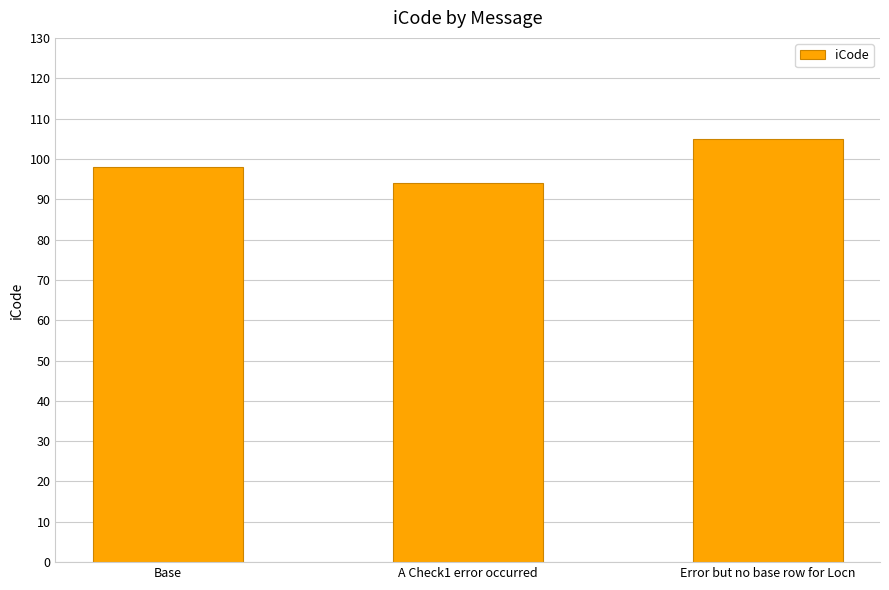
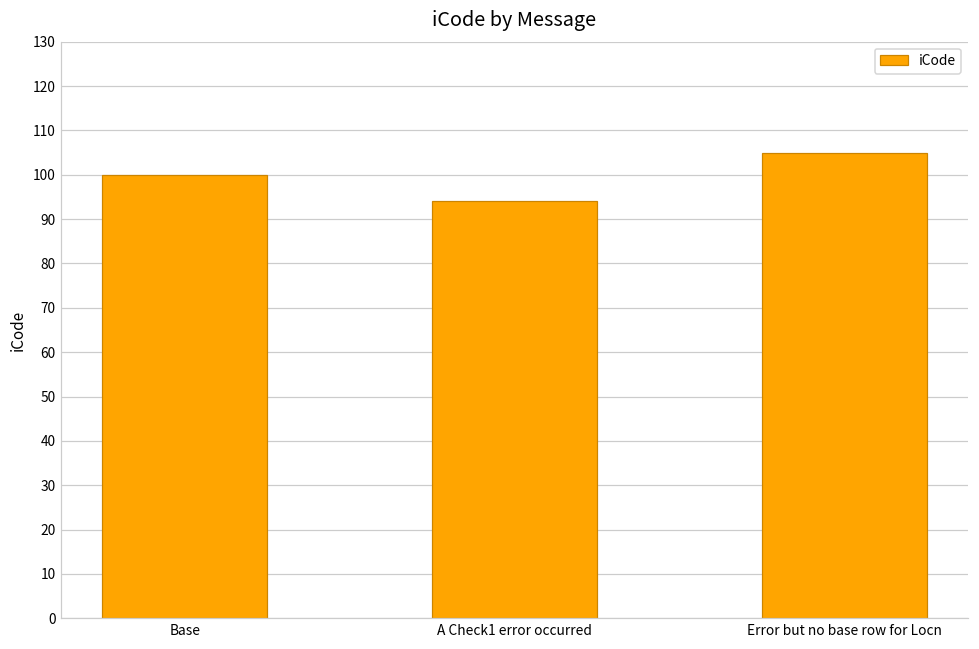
Base: 98 -> 100
